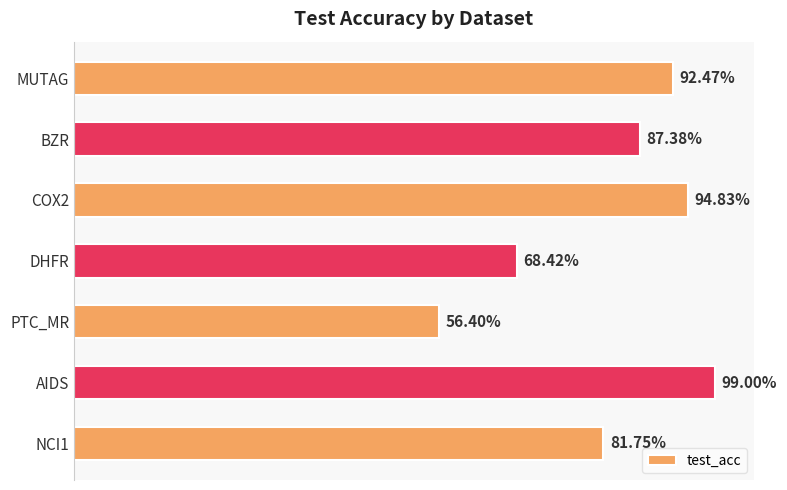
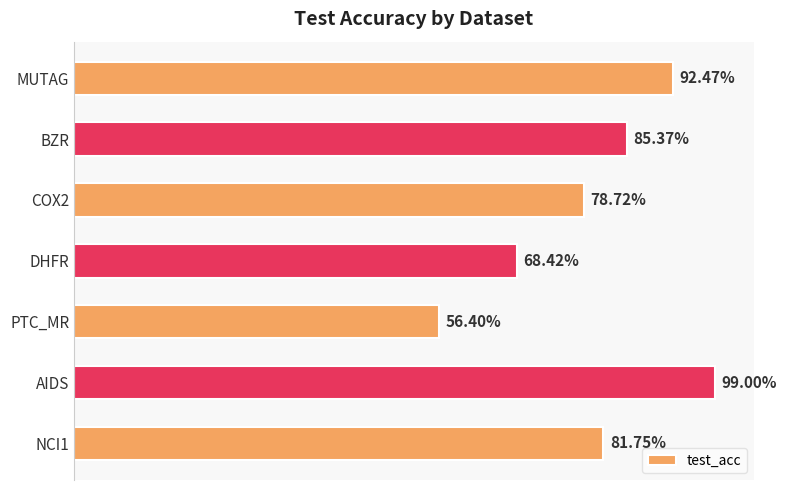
BZR: 87.38% -> 85.37%
COX2: 94.83% -> 78.72%
